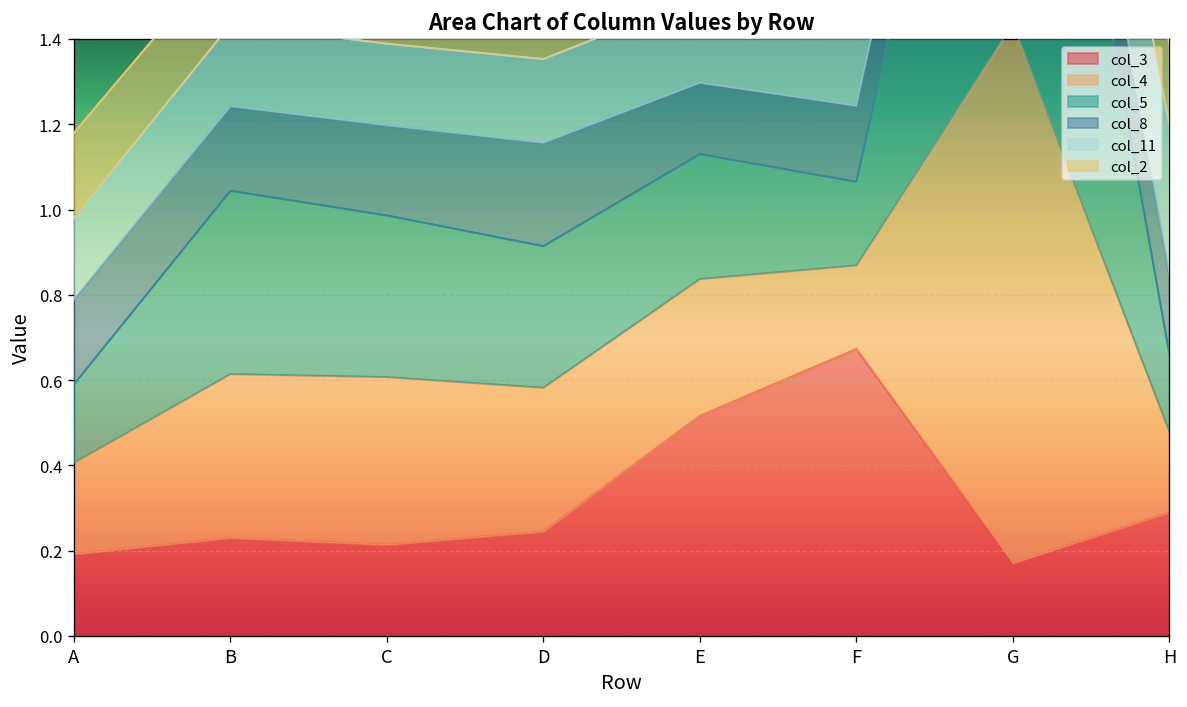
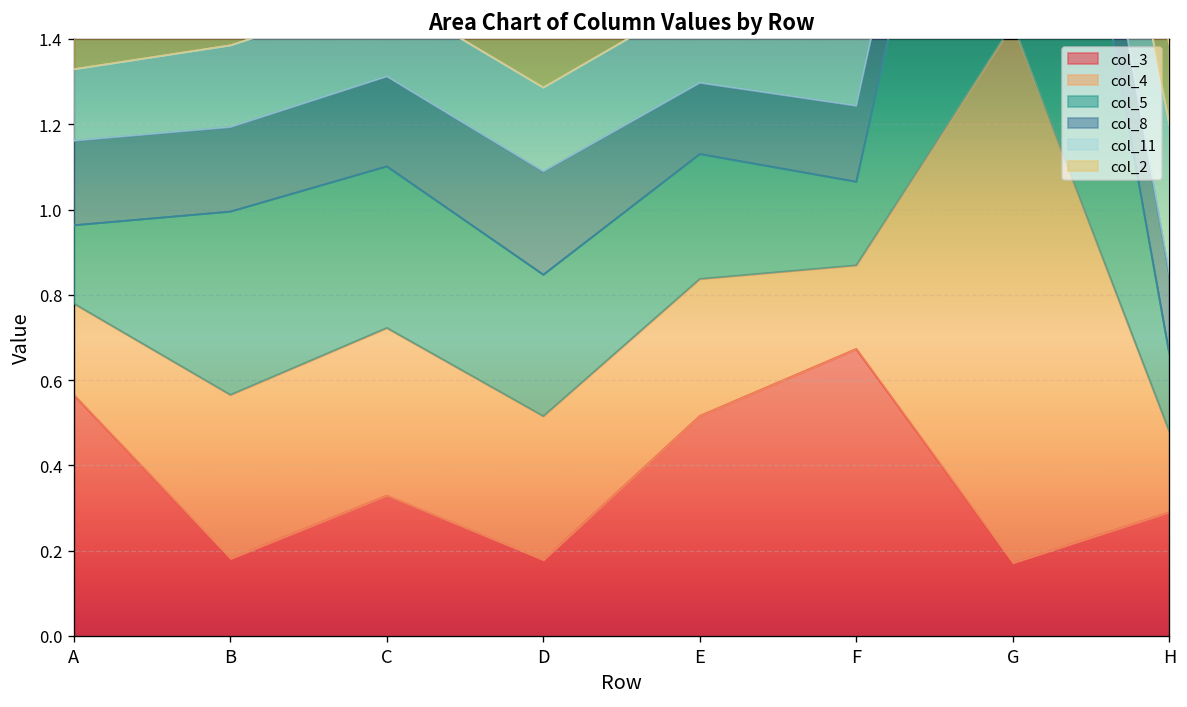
col_3, A: 0.19 -> 0.57
col_11, A: 0.19 -> 0.17
col_3, B: 0.23 -> 0.18
col_3, C: 0.21 -> 0.33
col_3, D: 0.25 -> 0.18
